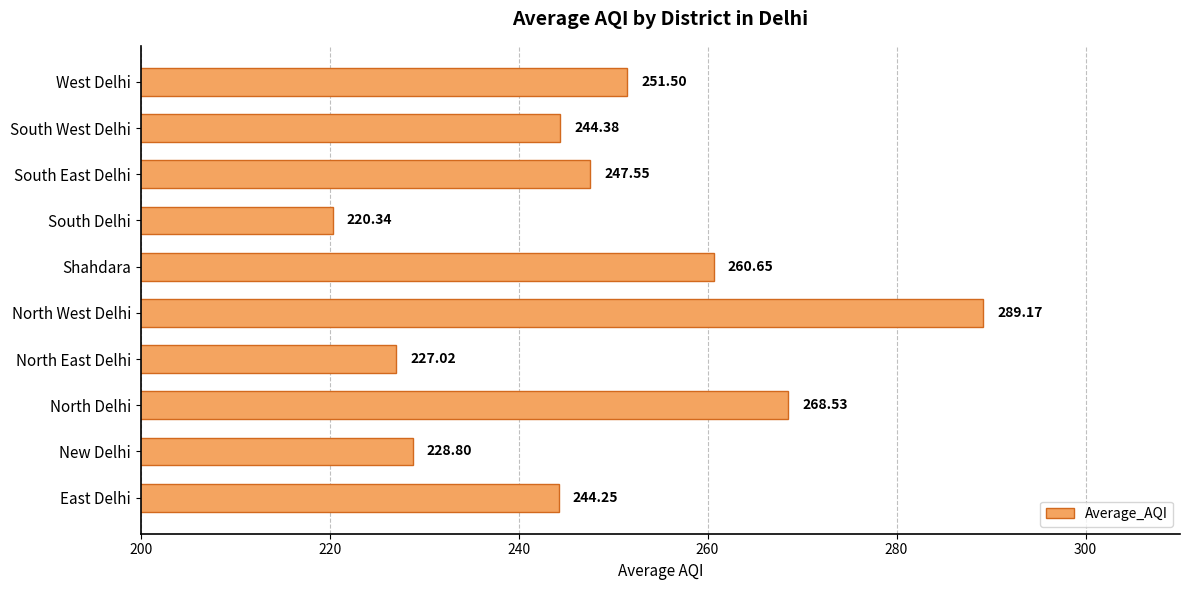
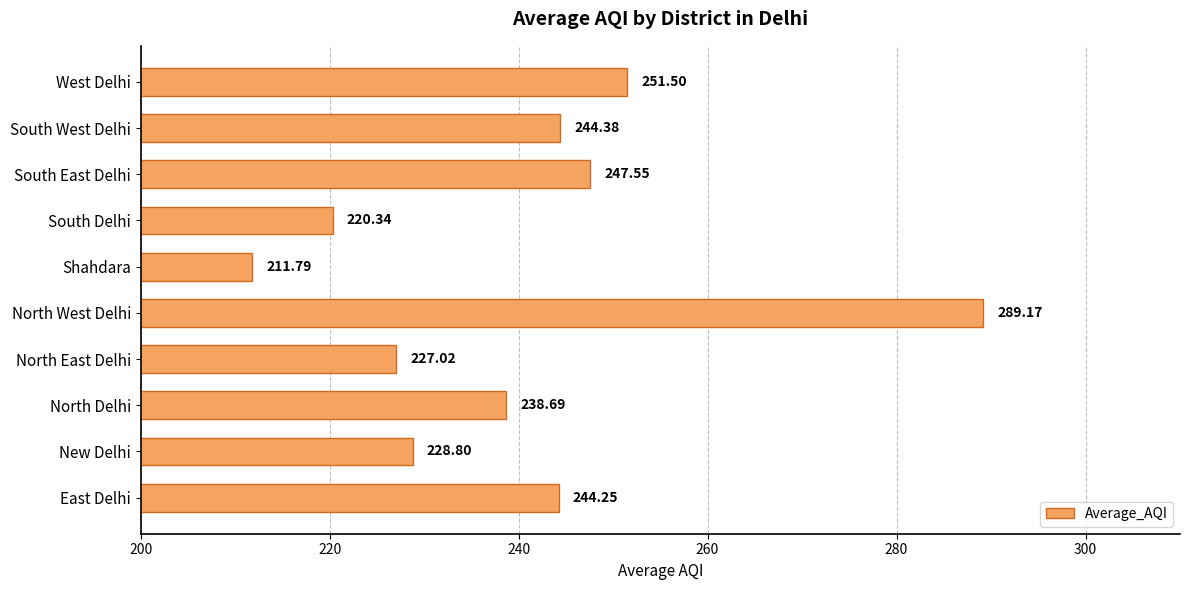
Shahdara: 260.65 -> 211.79
North Delhi: 268.53 -> 238.69
